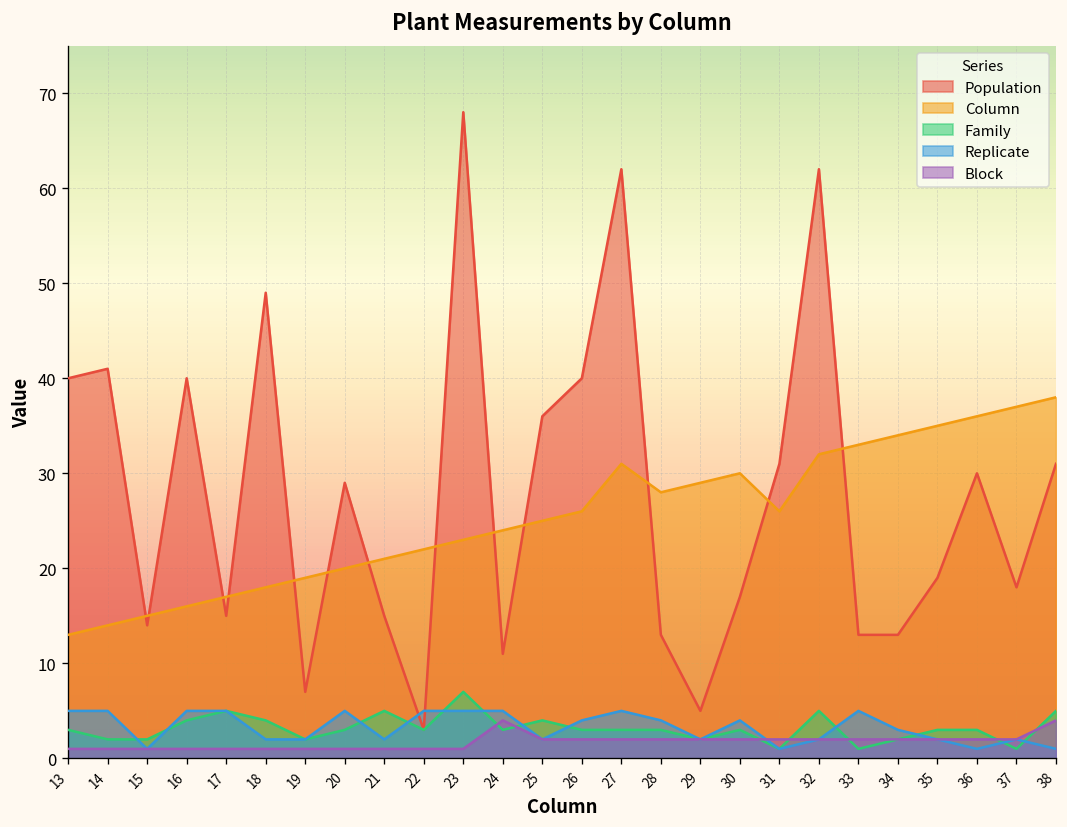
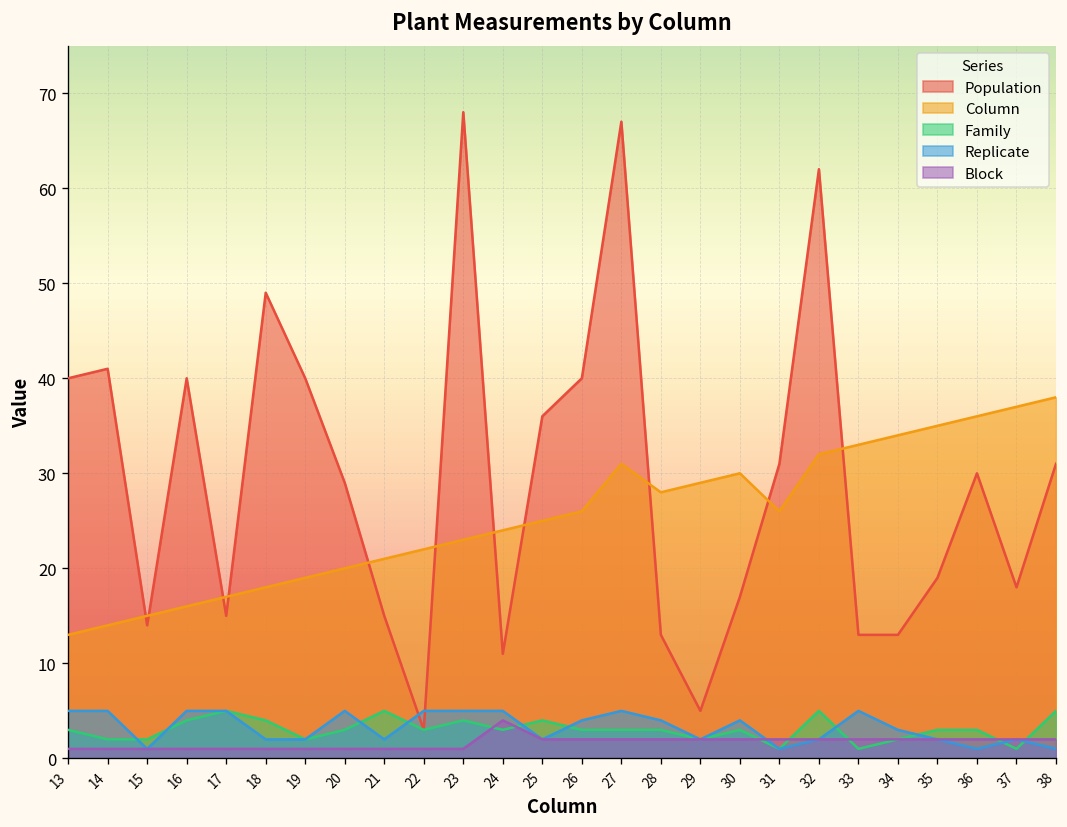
Population, 19: 7 -> 40
Family, 23: 7 -> 4
Population, 27: 62 -> 67
Block, 38: 4 -> 2
